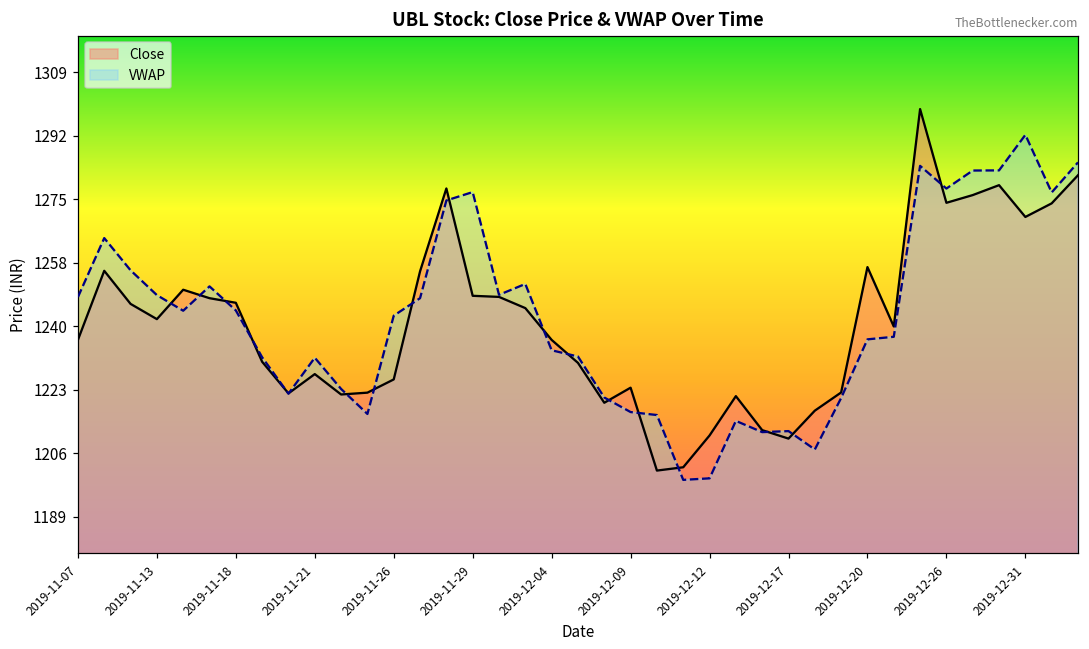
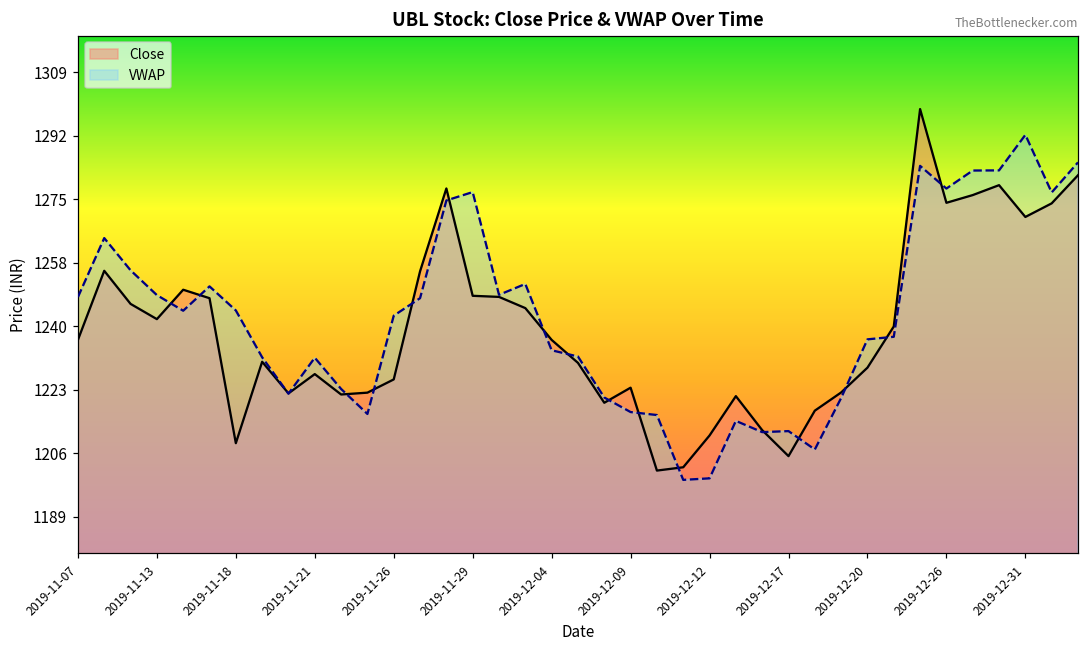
Close, 2019-11-18: 1247 -> 1209
Close, 2019-12-17: 1210 -> 1205
Close, 2019-12-20: 1256 -> 1229
